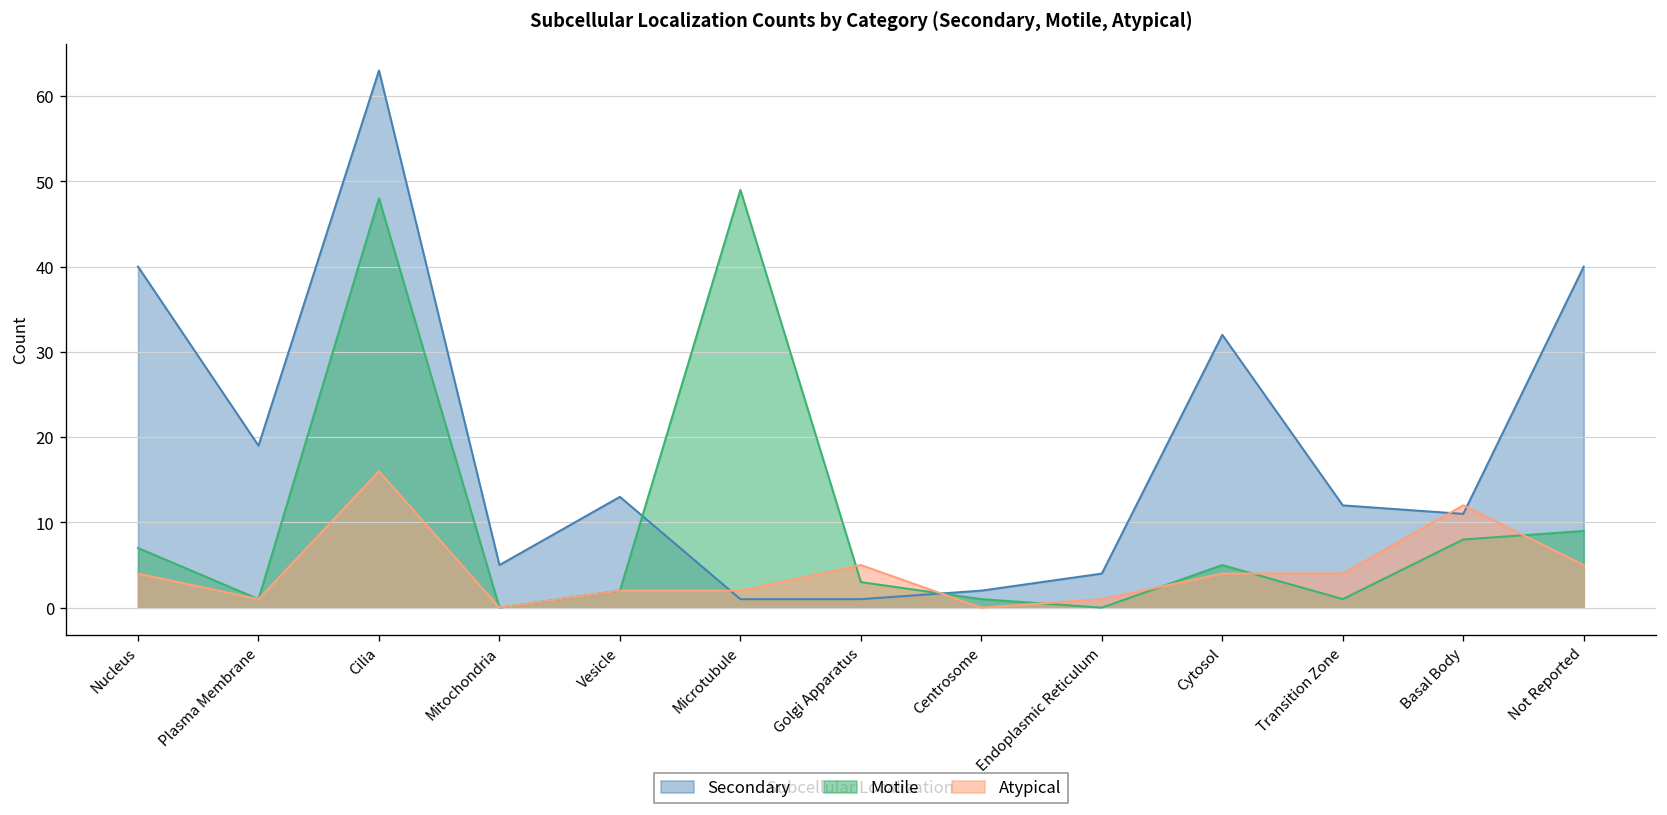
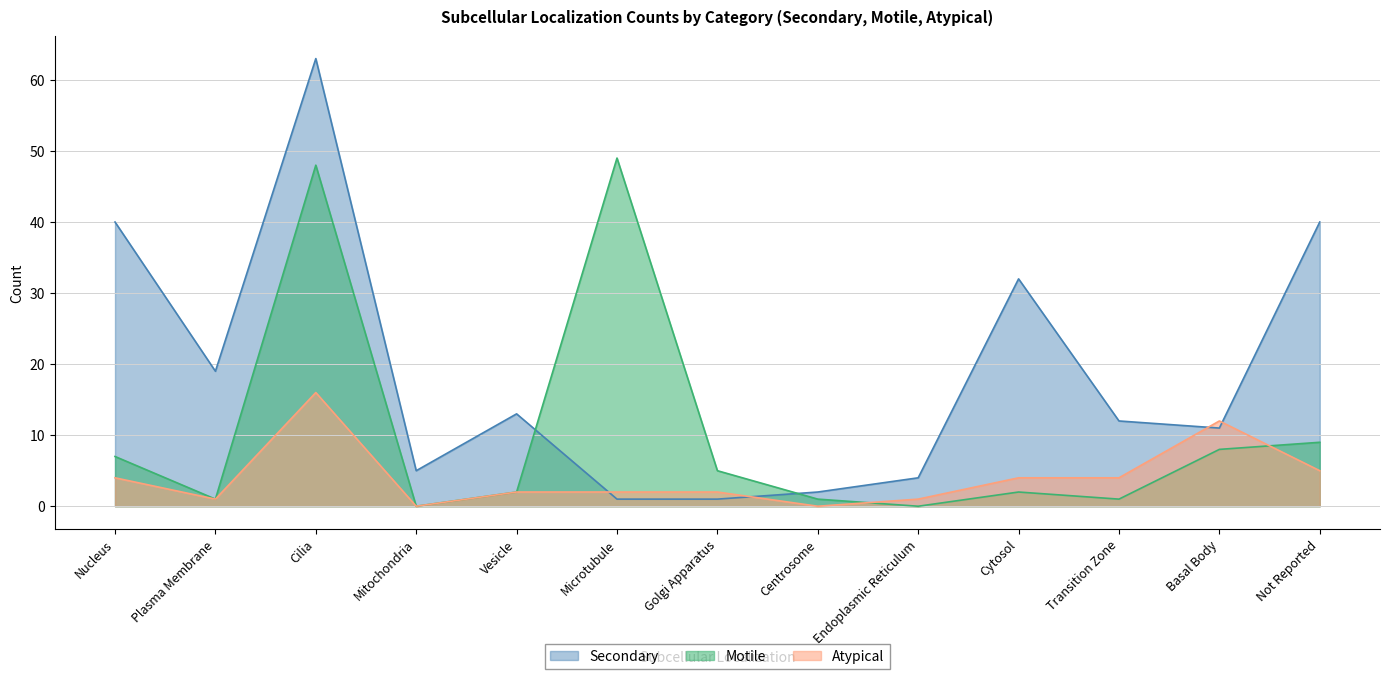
Motile, Golgi Apparatus: 3 -> 5
Atypical, Golgi Apparatus: 5 -> 2
Motile, Cytosol: 5 -> 2
